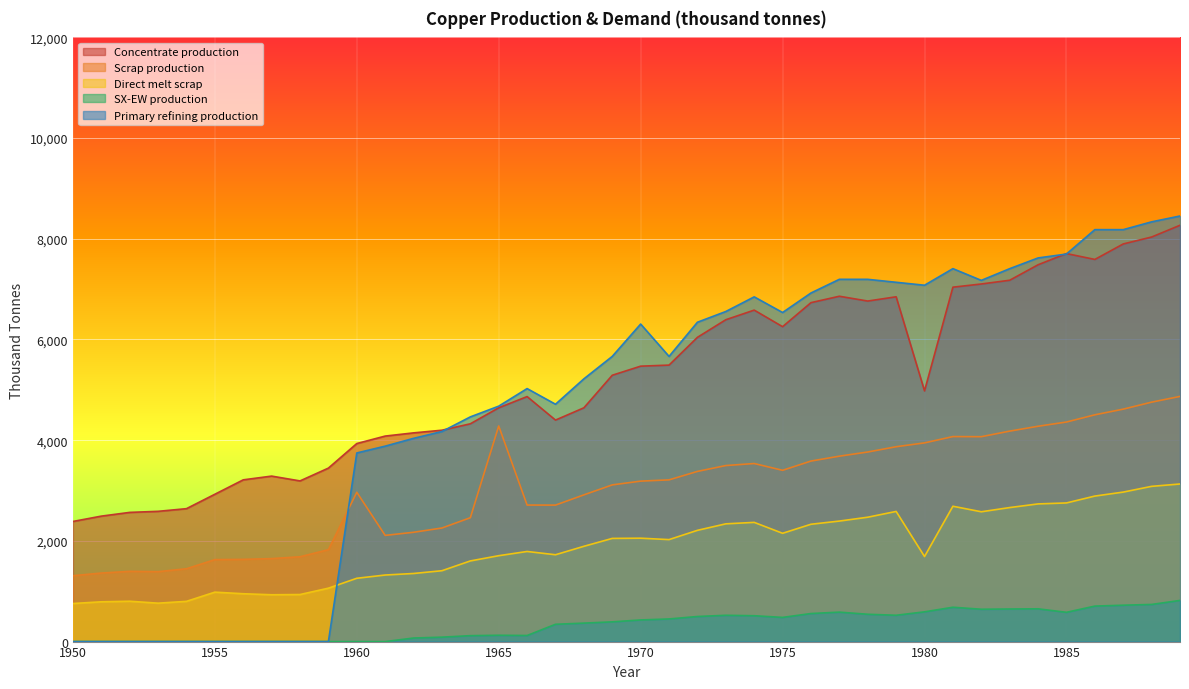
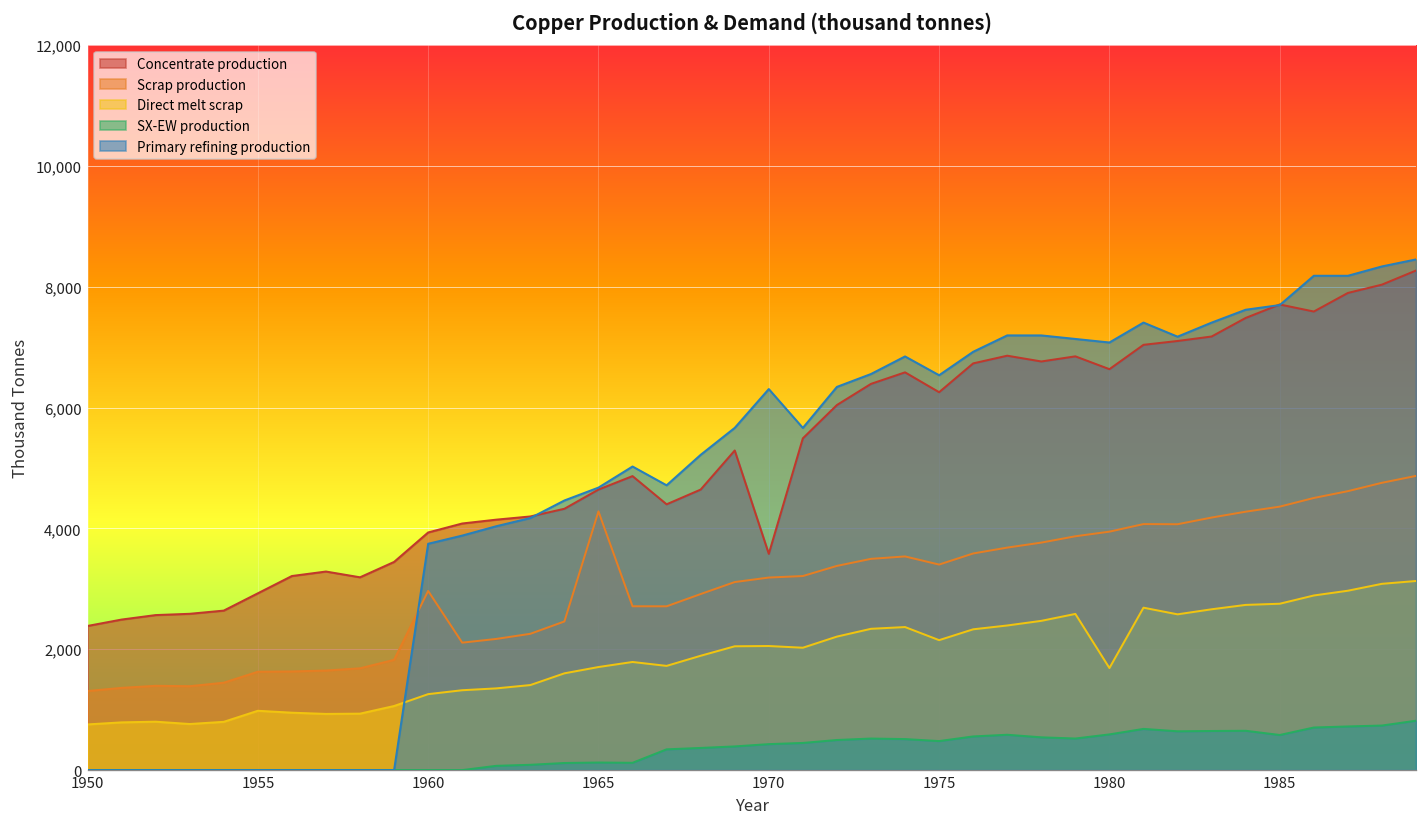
Concentrate production, 1970: 5,500 -> 3,600
Concentrate production, 1980: 5,000 -> 6,600
